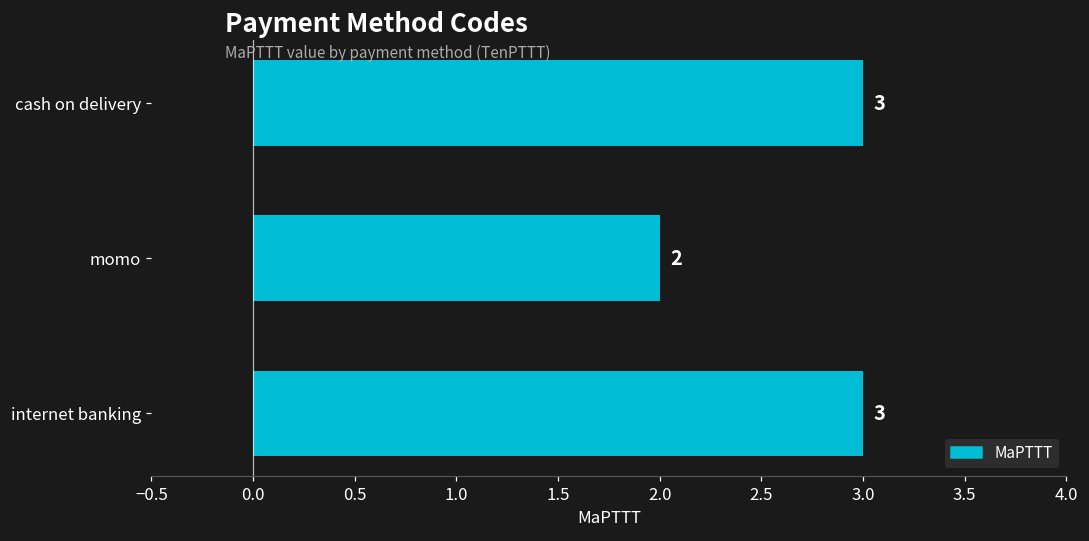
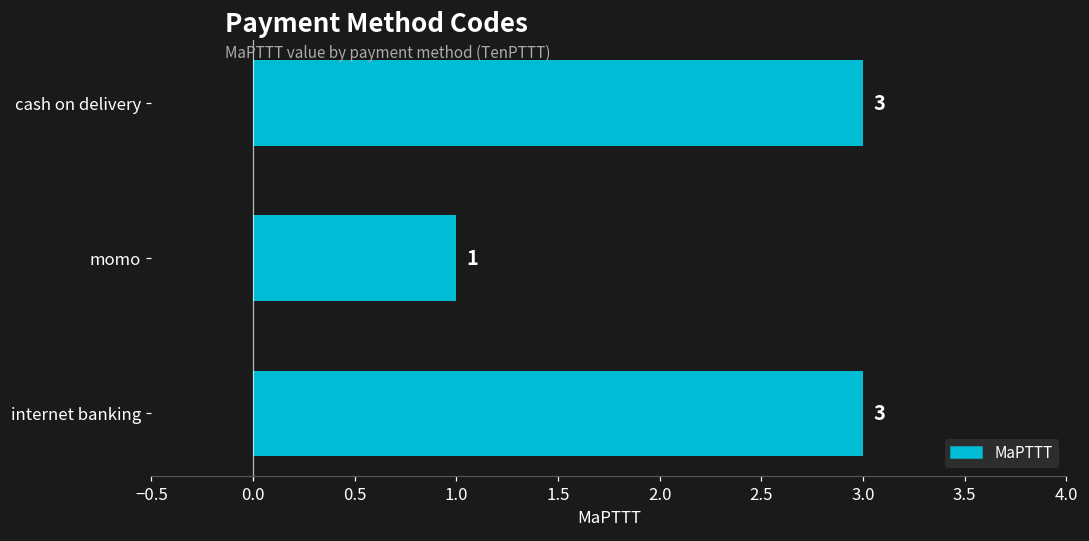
momo: 2 -> 1
